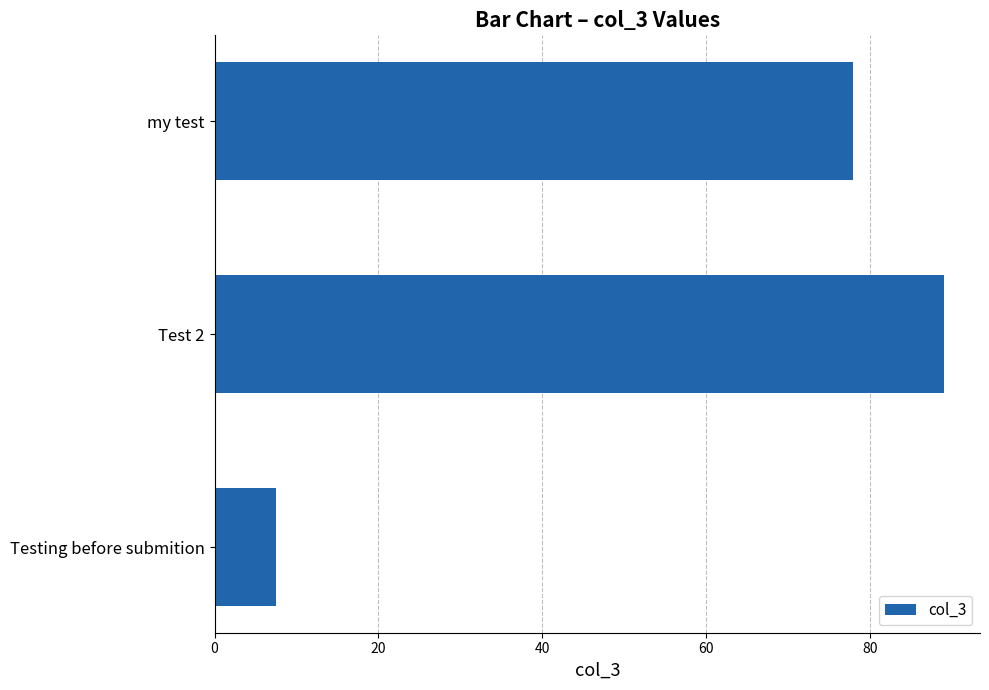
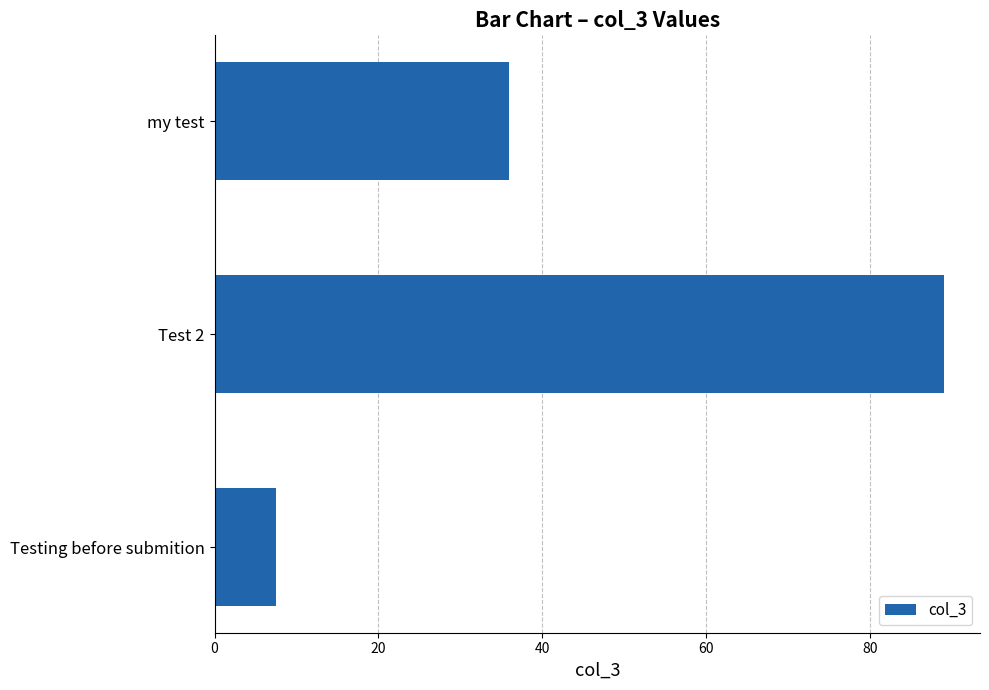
my test: 78 -> 36
